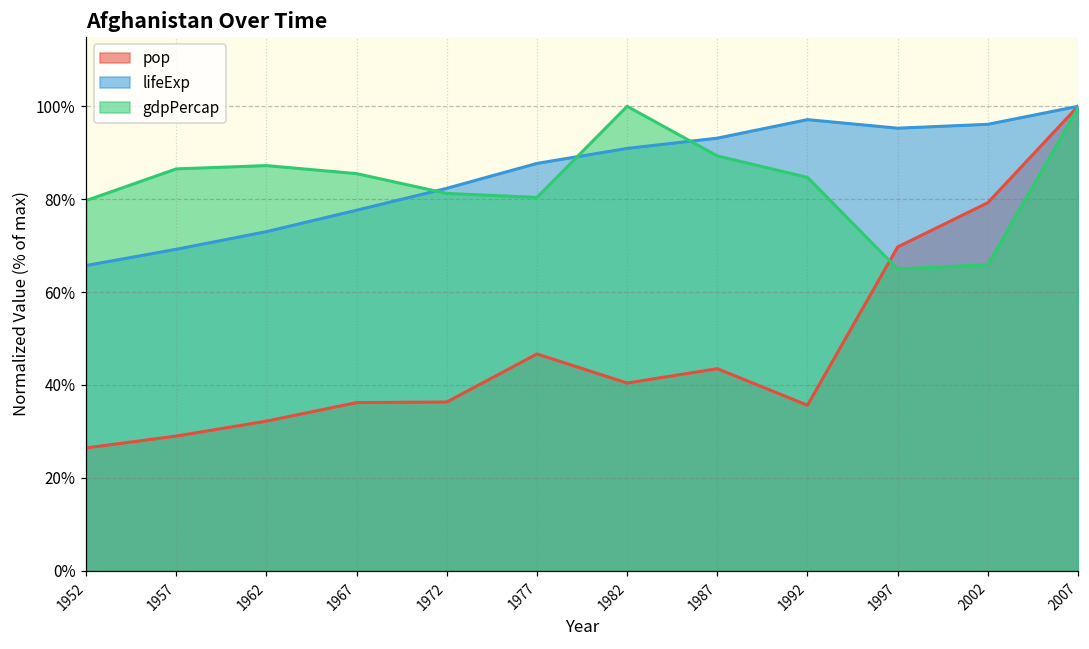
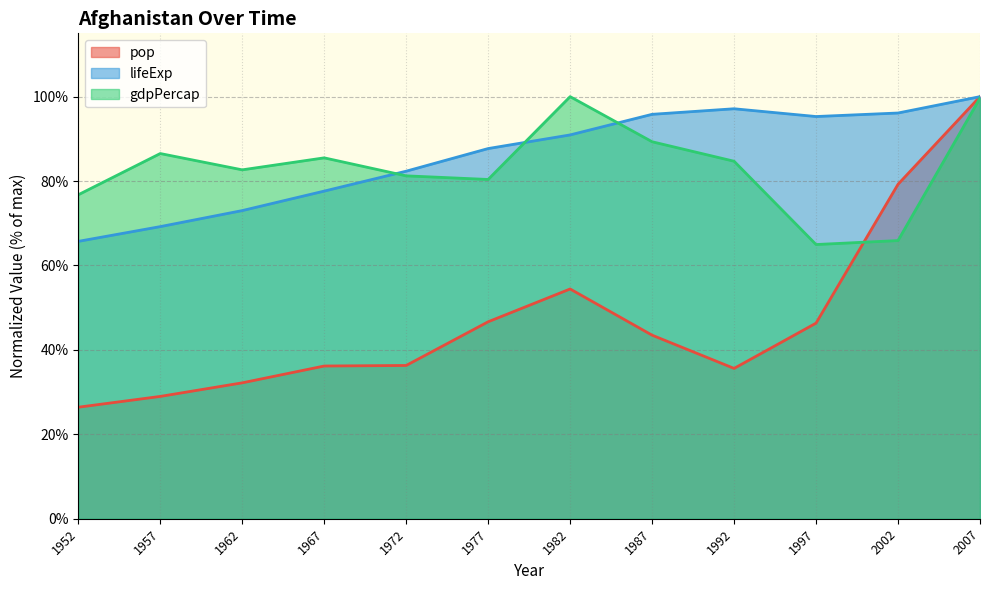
gdpPercap, 1952: 80% -> 77%
gdpPercap, 1962: 87% -> 83%
pop, 1982: 40% -> 54%
lifeExp, 1987: 93% -> 96%
pop, 1997: 70% -> 46%
